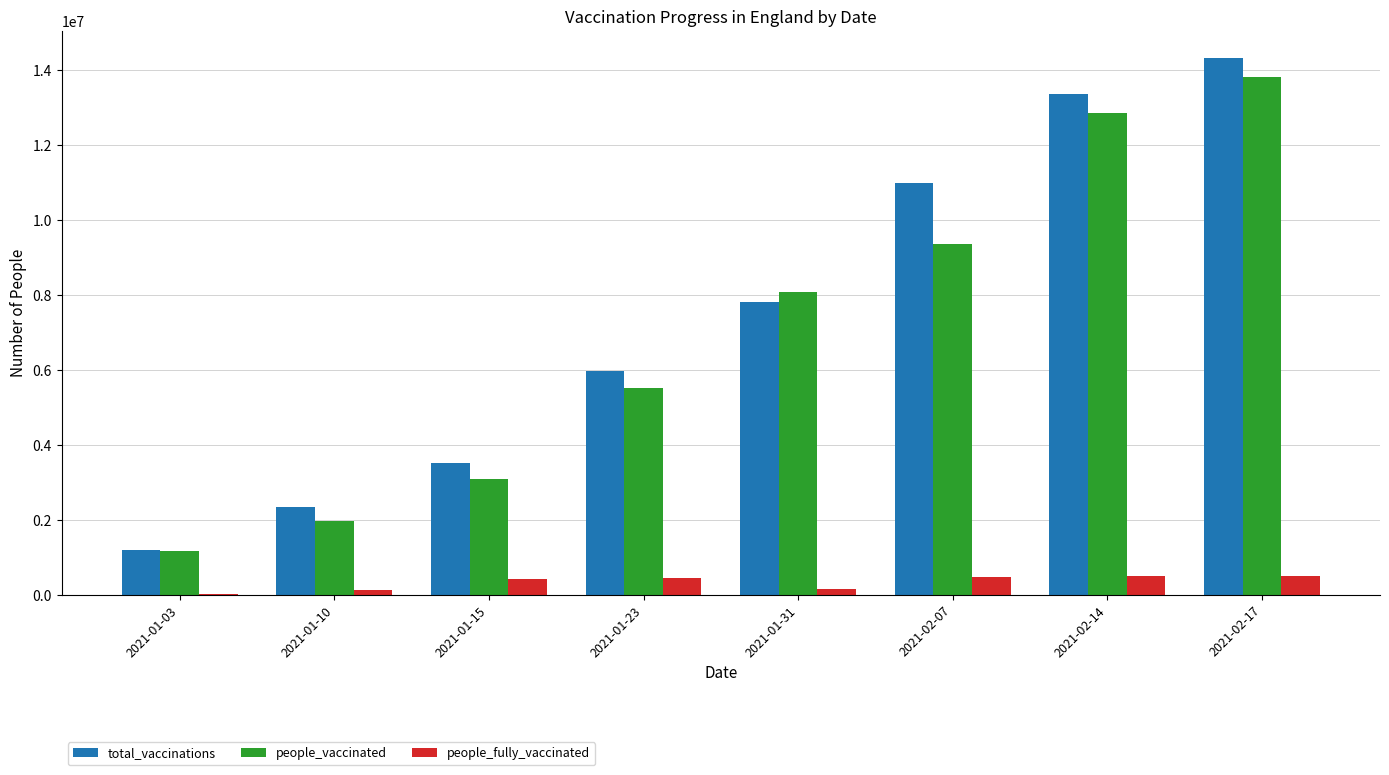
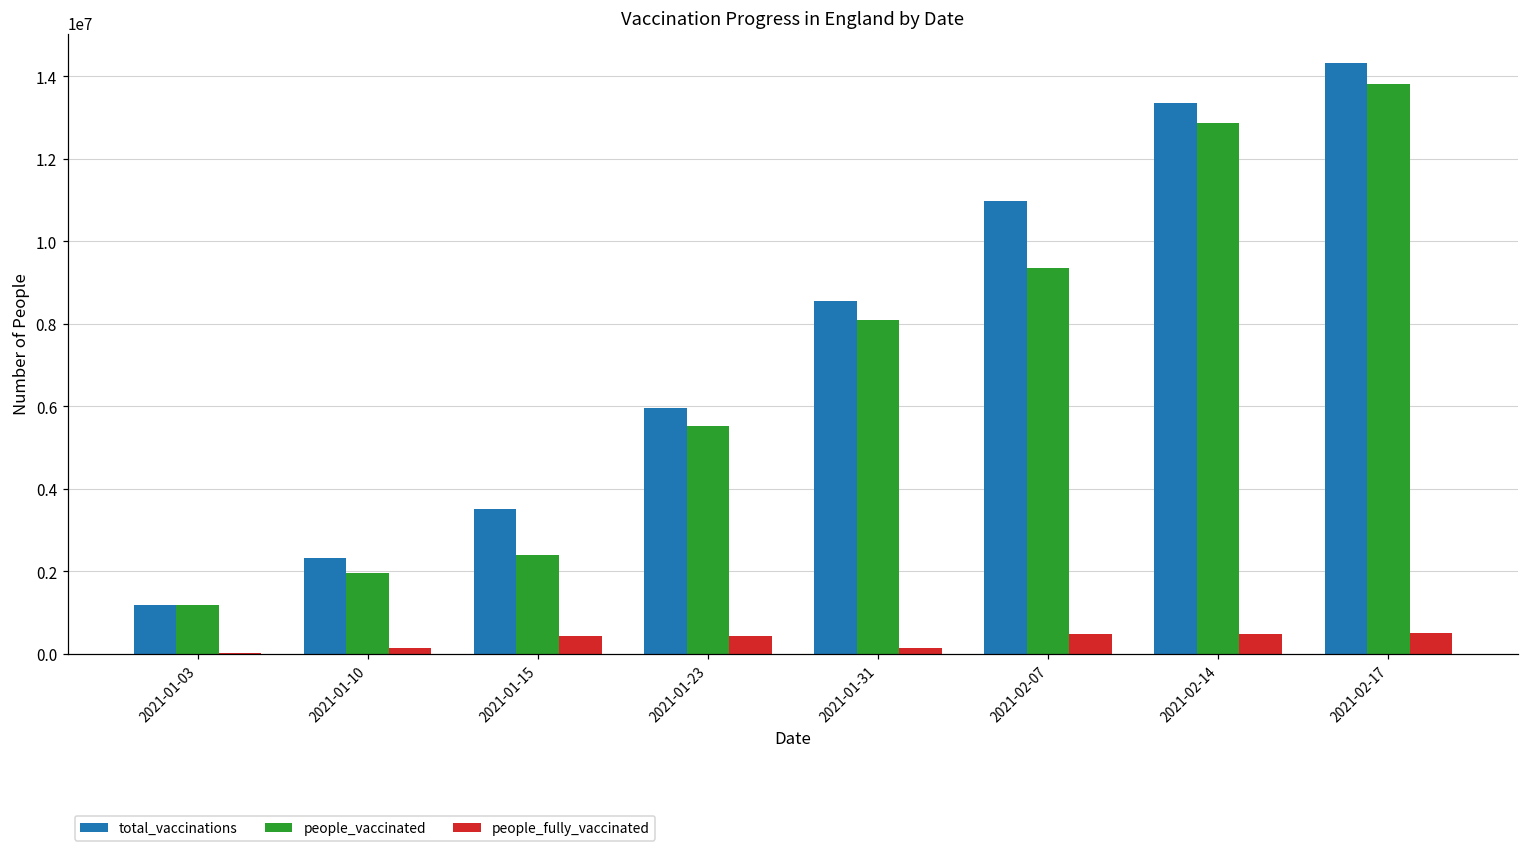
people_vaccinated, 2021-01-15: 3100000 -> 2400000
total_vaccinations, 2021-01-31: 7800000 -> 8500000
